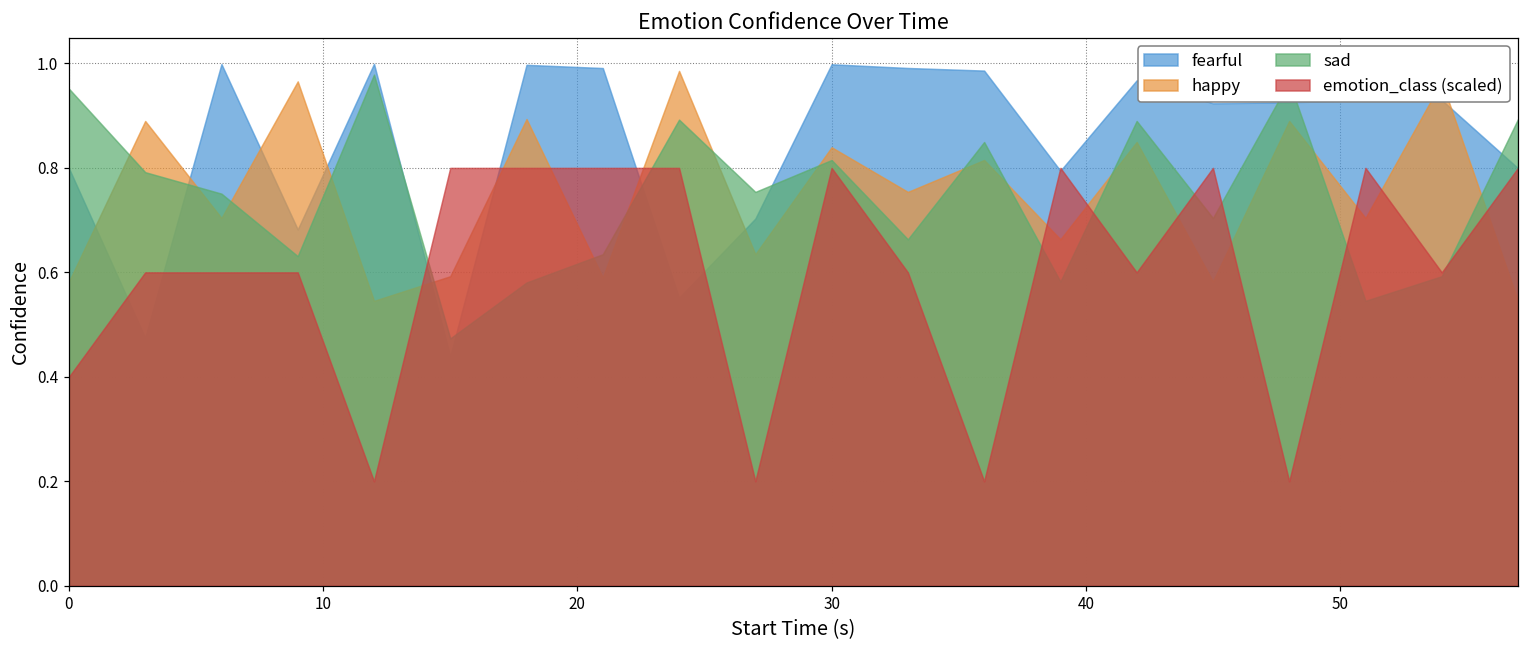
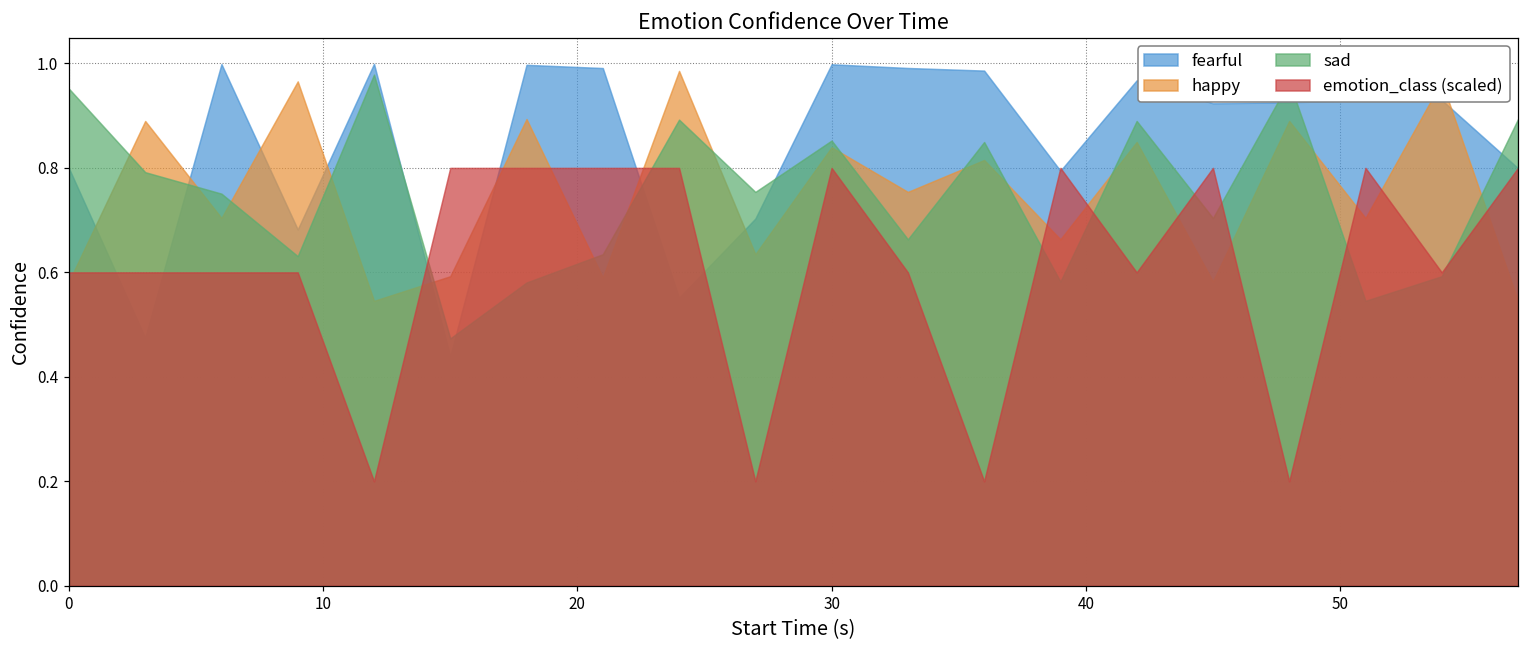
emotion_class (scaled), 0: 0.40 -> 0.60
sad, 30: 0.82 -> 0.85
